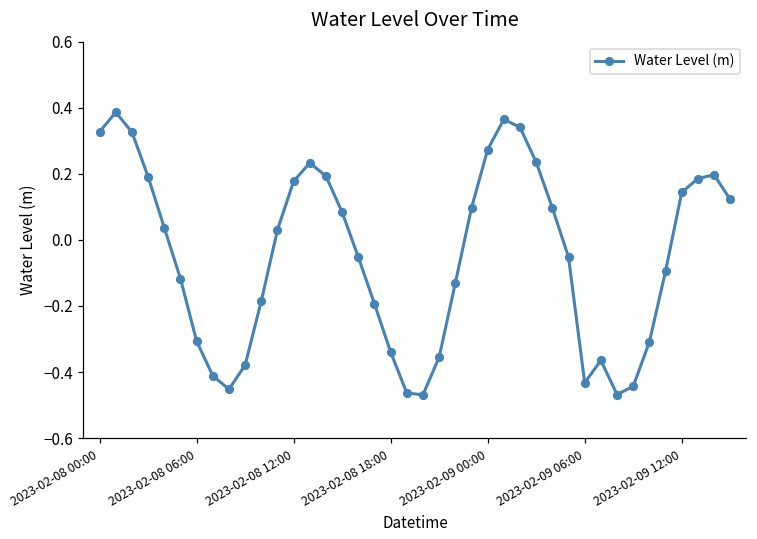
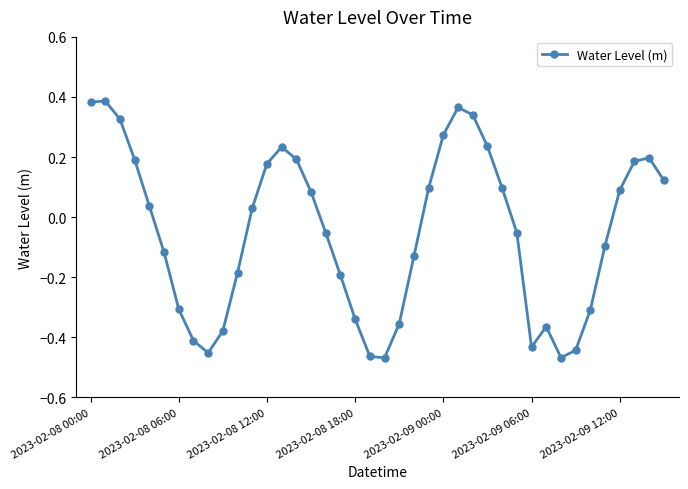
2023-02-08 00:00: 0.33 -> 0.38
2023-02-09 12:00: 0.14 -> 0.09
